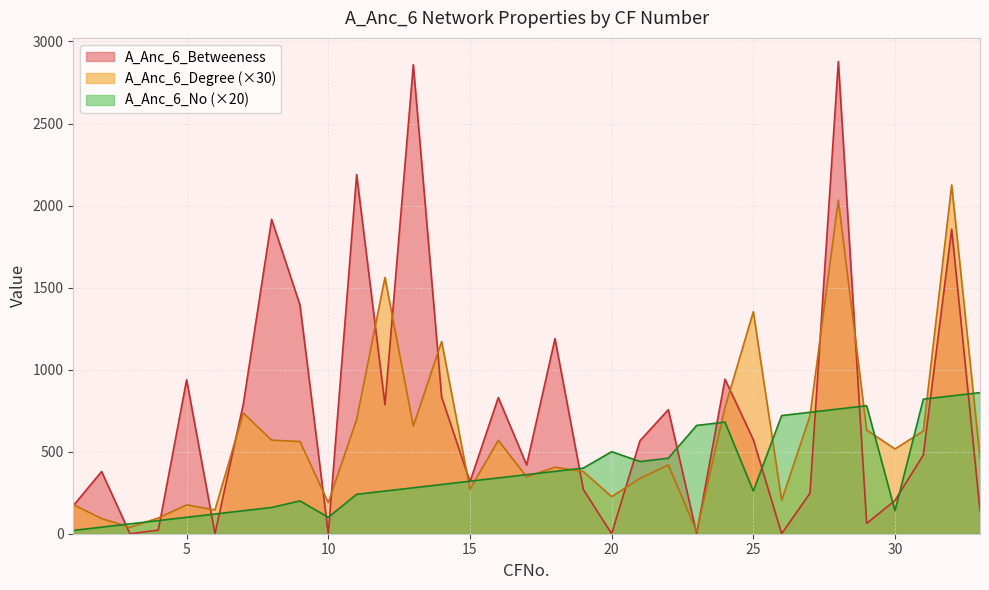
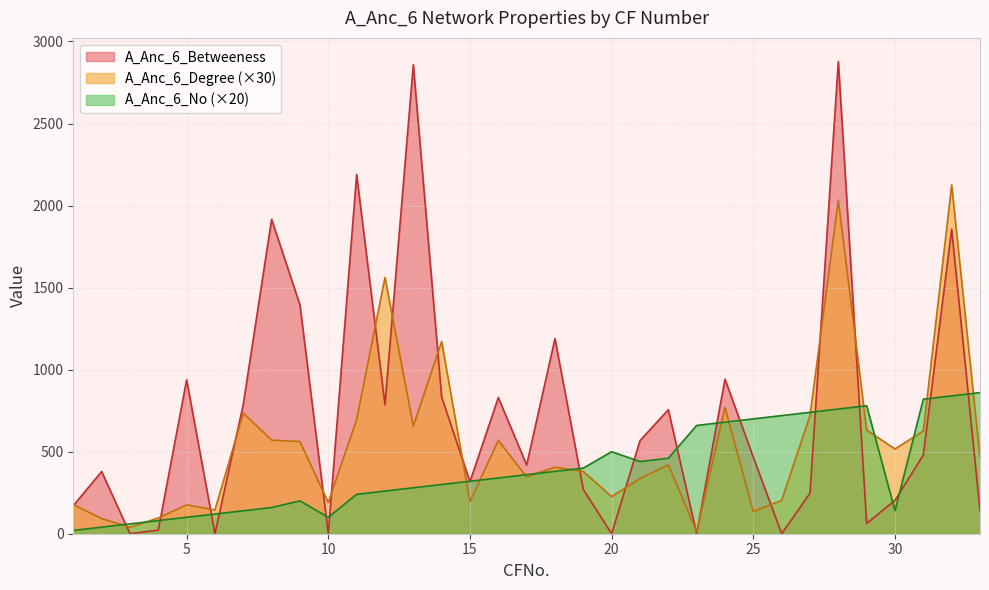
A_Anc_6_Degree (×30), 15: 270 -> 200
A_Anc_6_Betweeness, 25: 570 -> 470
A_Anc_6_Degree (×30), 25: 1350 -> 140
A_Anc_6_No (×20), 25: 260 -> 700
